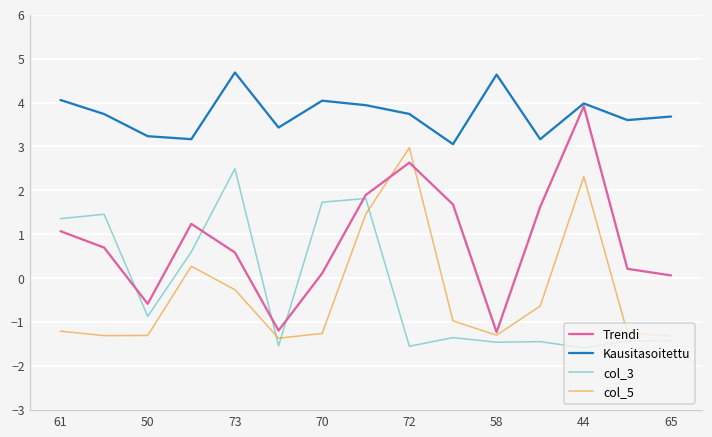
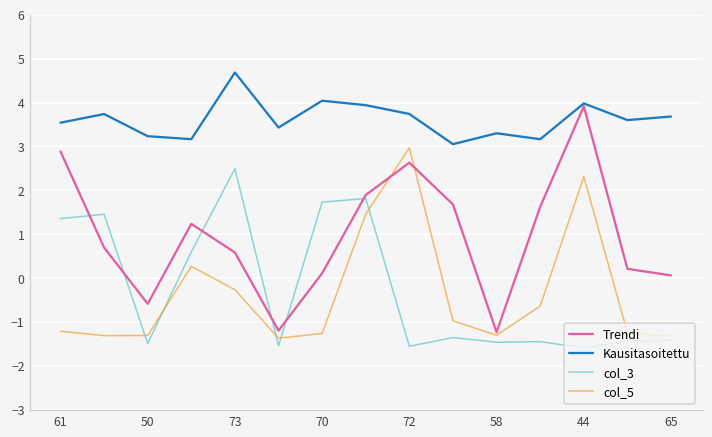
Trendi, 61: 1.1 -> 2.9
Kausitasoitettu, 61: 4.1 -> 3.5
col_3, 50: -0.9 -> -1.5
Kausitasoitettu, 58: 4.6 -> 3.3
